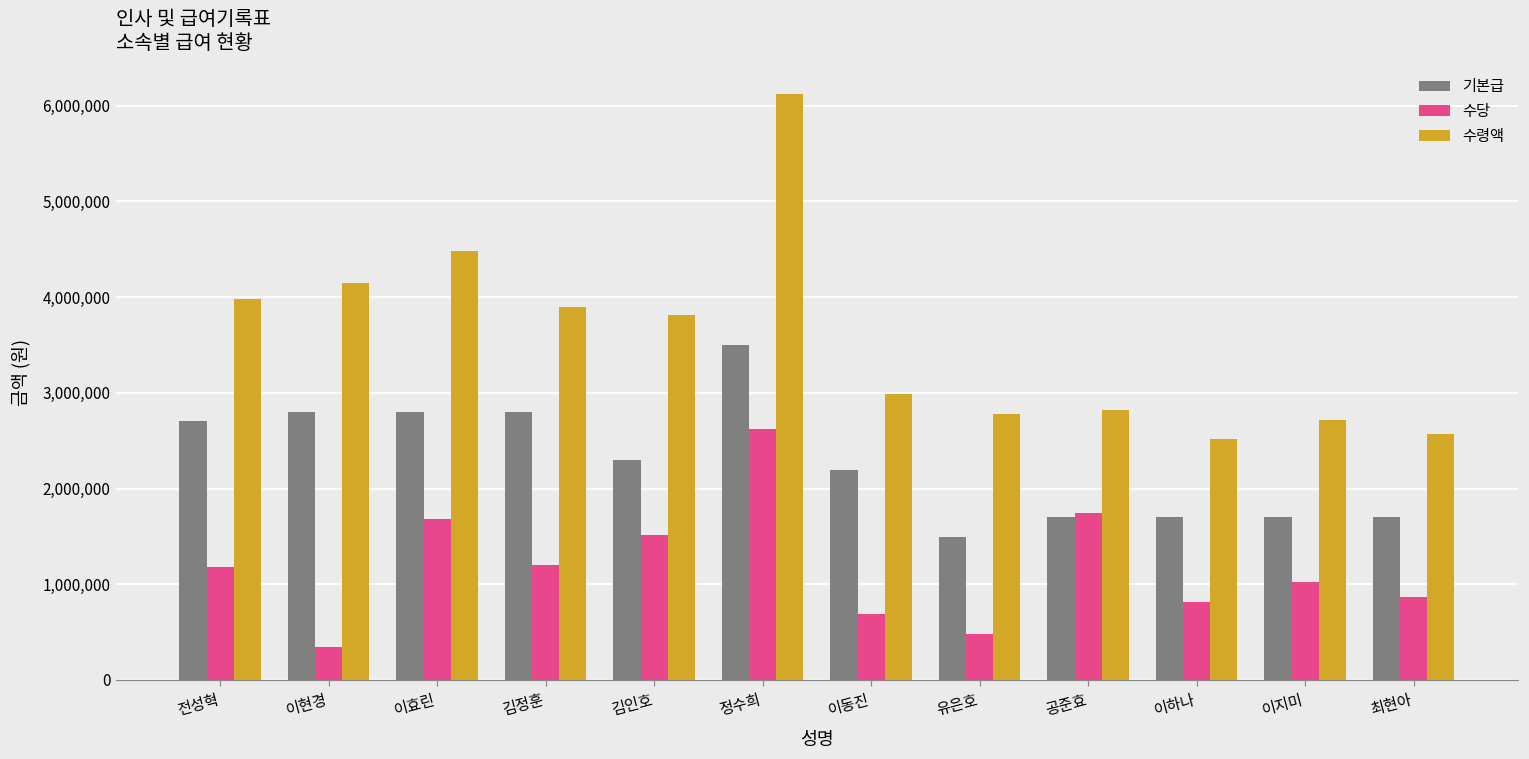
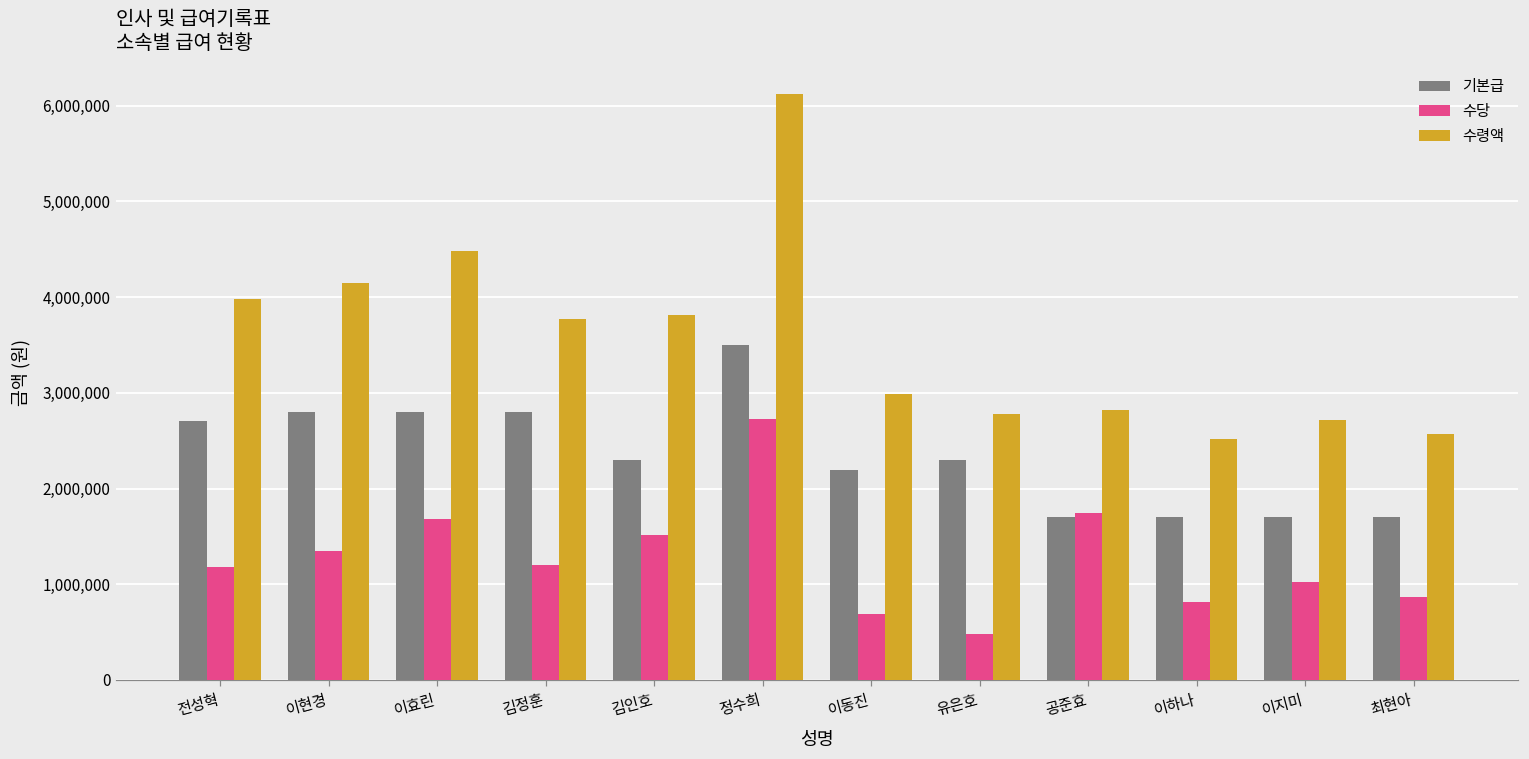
수당, 이현경: 300,000 -> 1,300,000
수령액, 김정훈: 3,900,000 -> 3,800,000
수당, 정수희: 2,600,000 -> 2,700,000
기본급, 유은호: 1,500,000 -> 2,300,000
